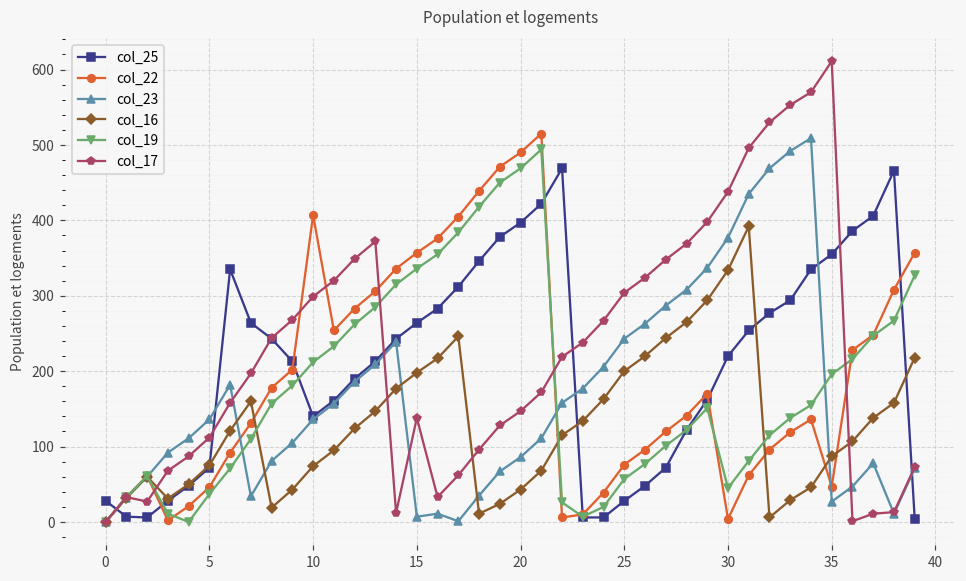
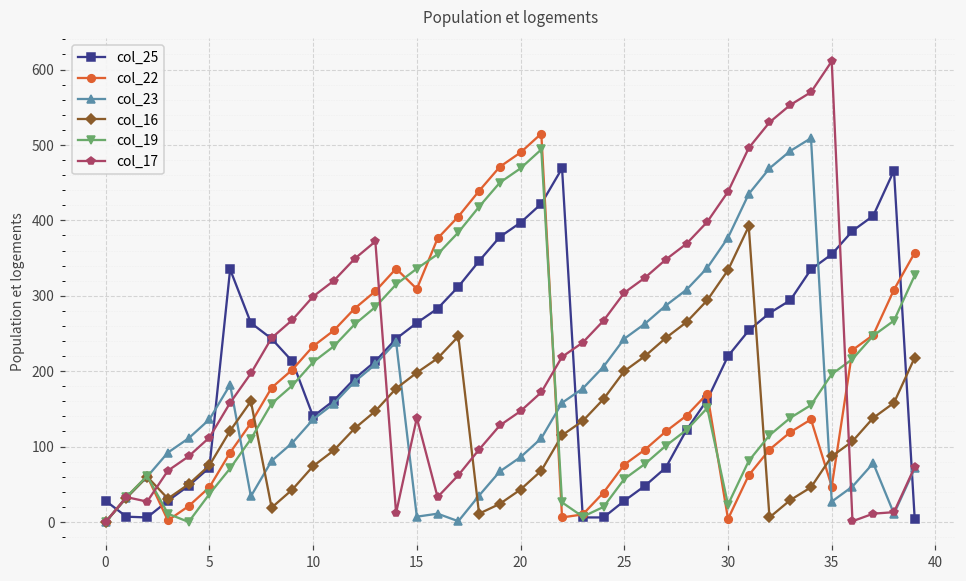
col_22, 10: 410 -> 230
col_22, 15: 360 -> 310
col_19, 30: 50 -> 20
